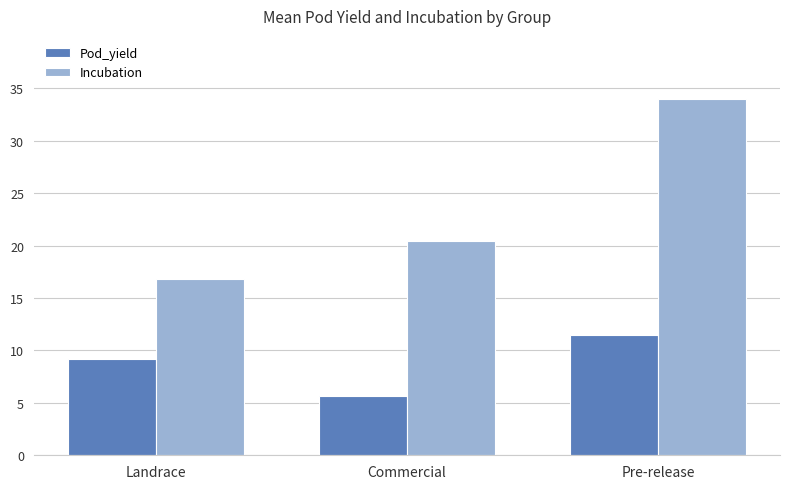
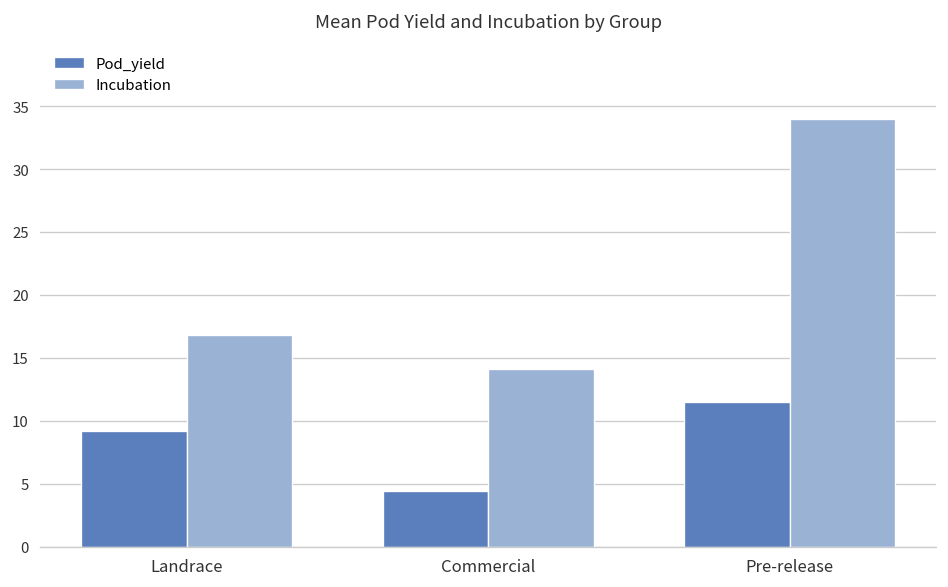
Pod_yield, Commercial: 5.7 -> 4.4
Incubation, Commercial: 20.4 -> 14.1
